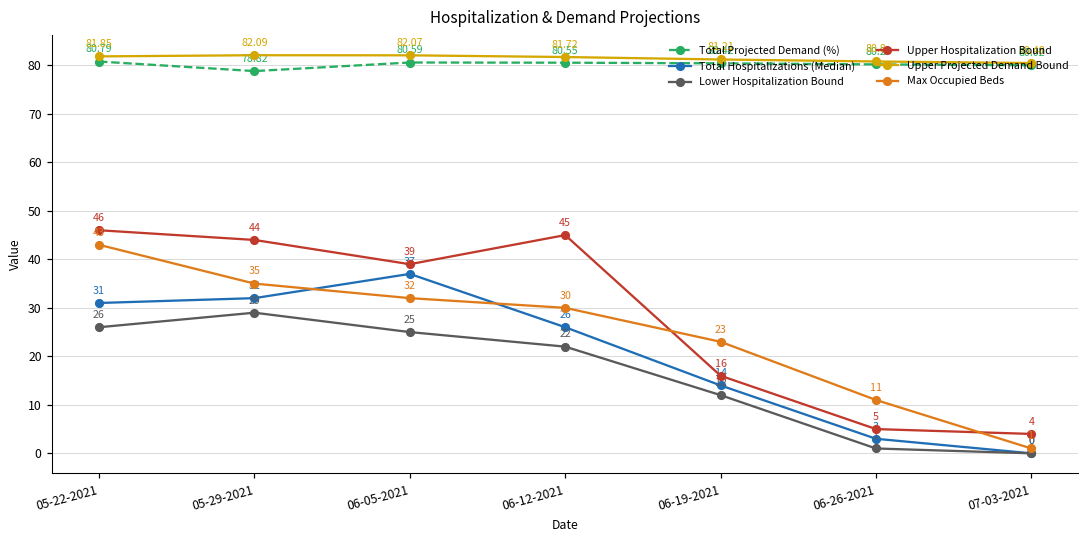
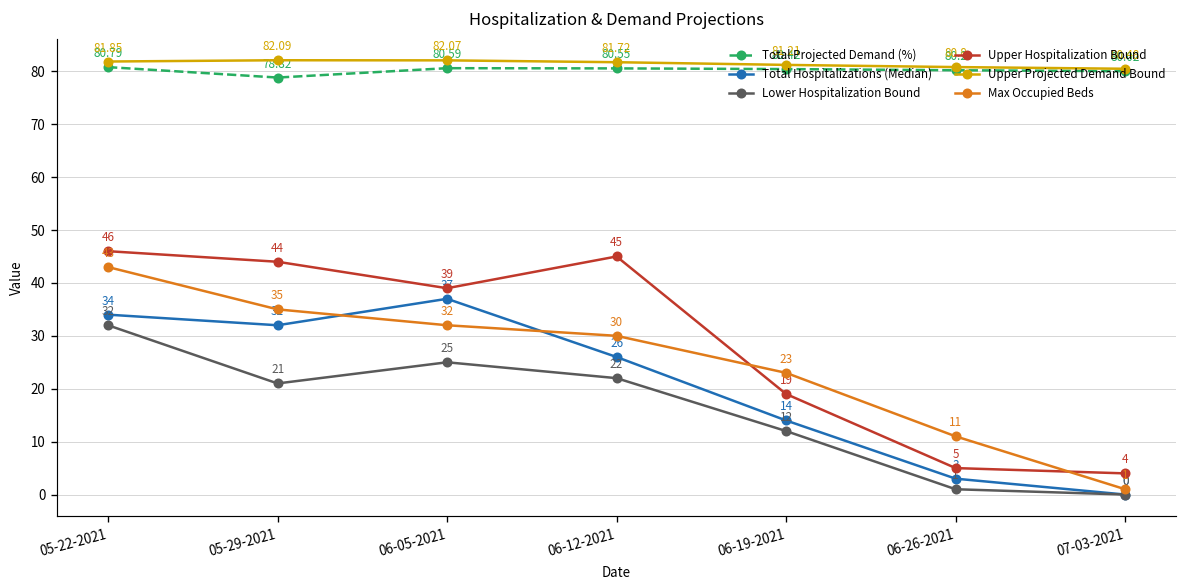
Total Hospitalizations (Median), 05-22-2021: 31 -> 34
Lower Hospitalization Bound, 05-22-2021: 26 -> 32
Lower Hospitalization Bound, 05-29-2021: 29 -> 21
Upper Hospitalization Bound, 06-19-2021: 16 -> 19
